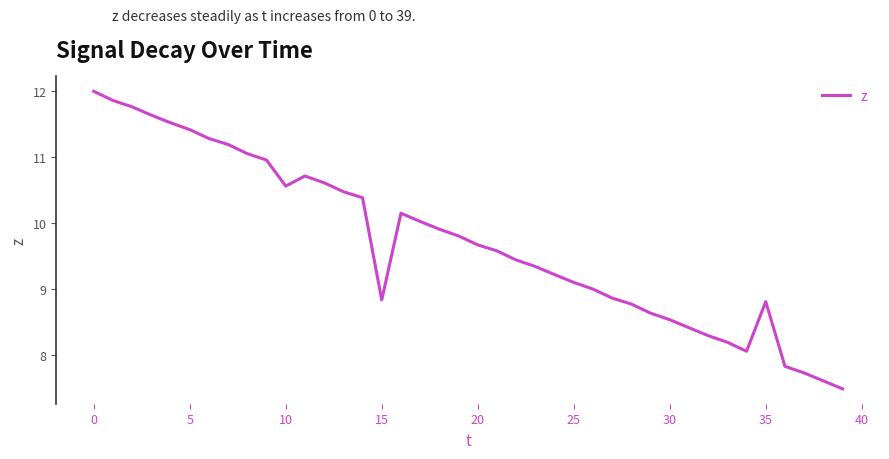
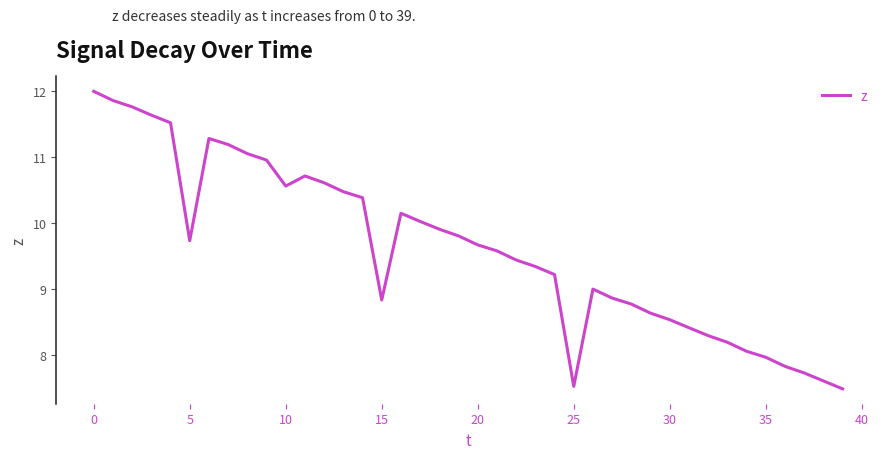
5: 11.4 -> 9.7
25: 9.1 -> 7.5
35: 8.8 -> 8.0
